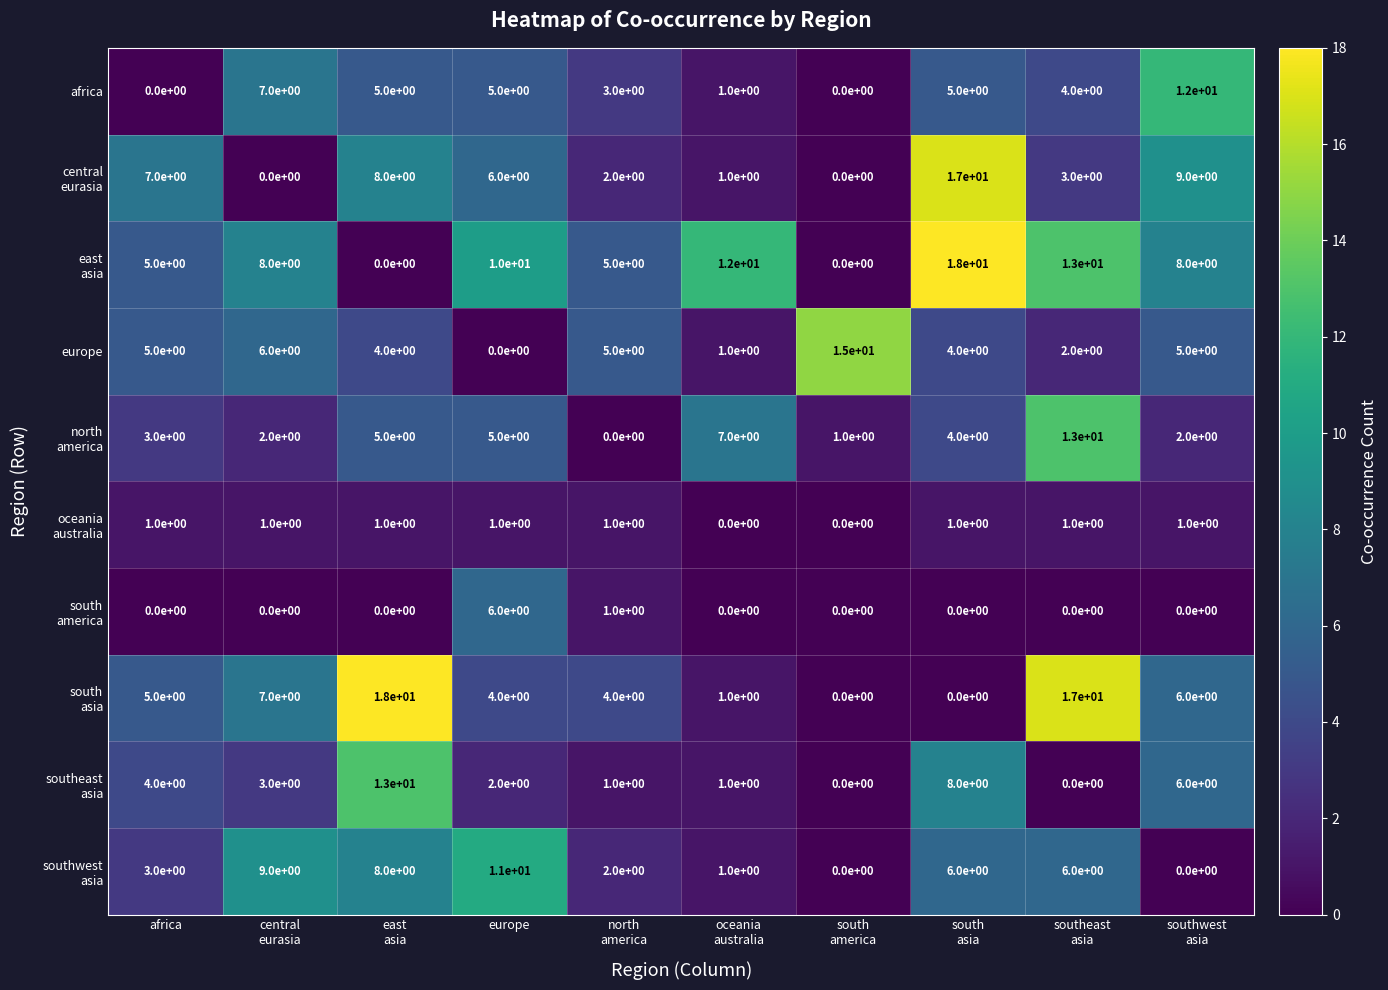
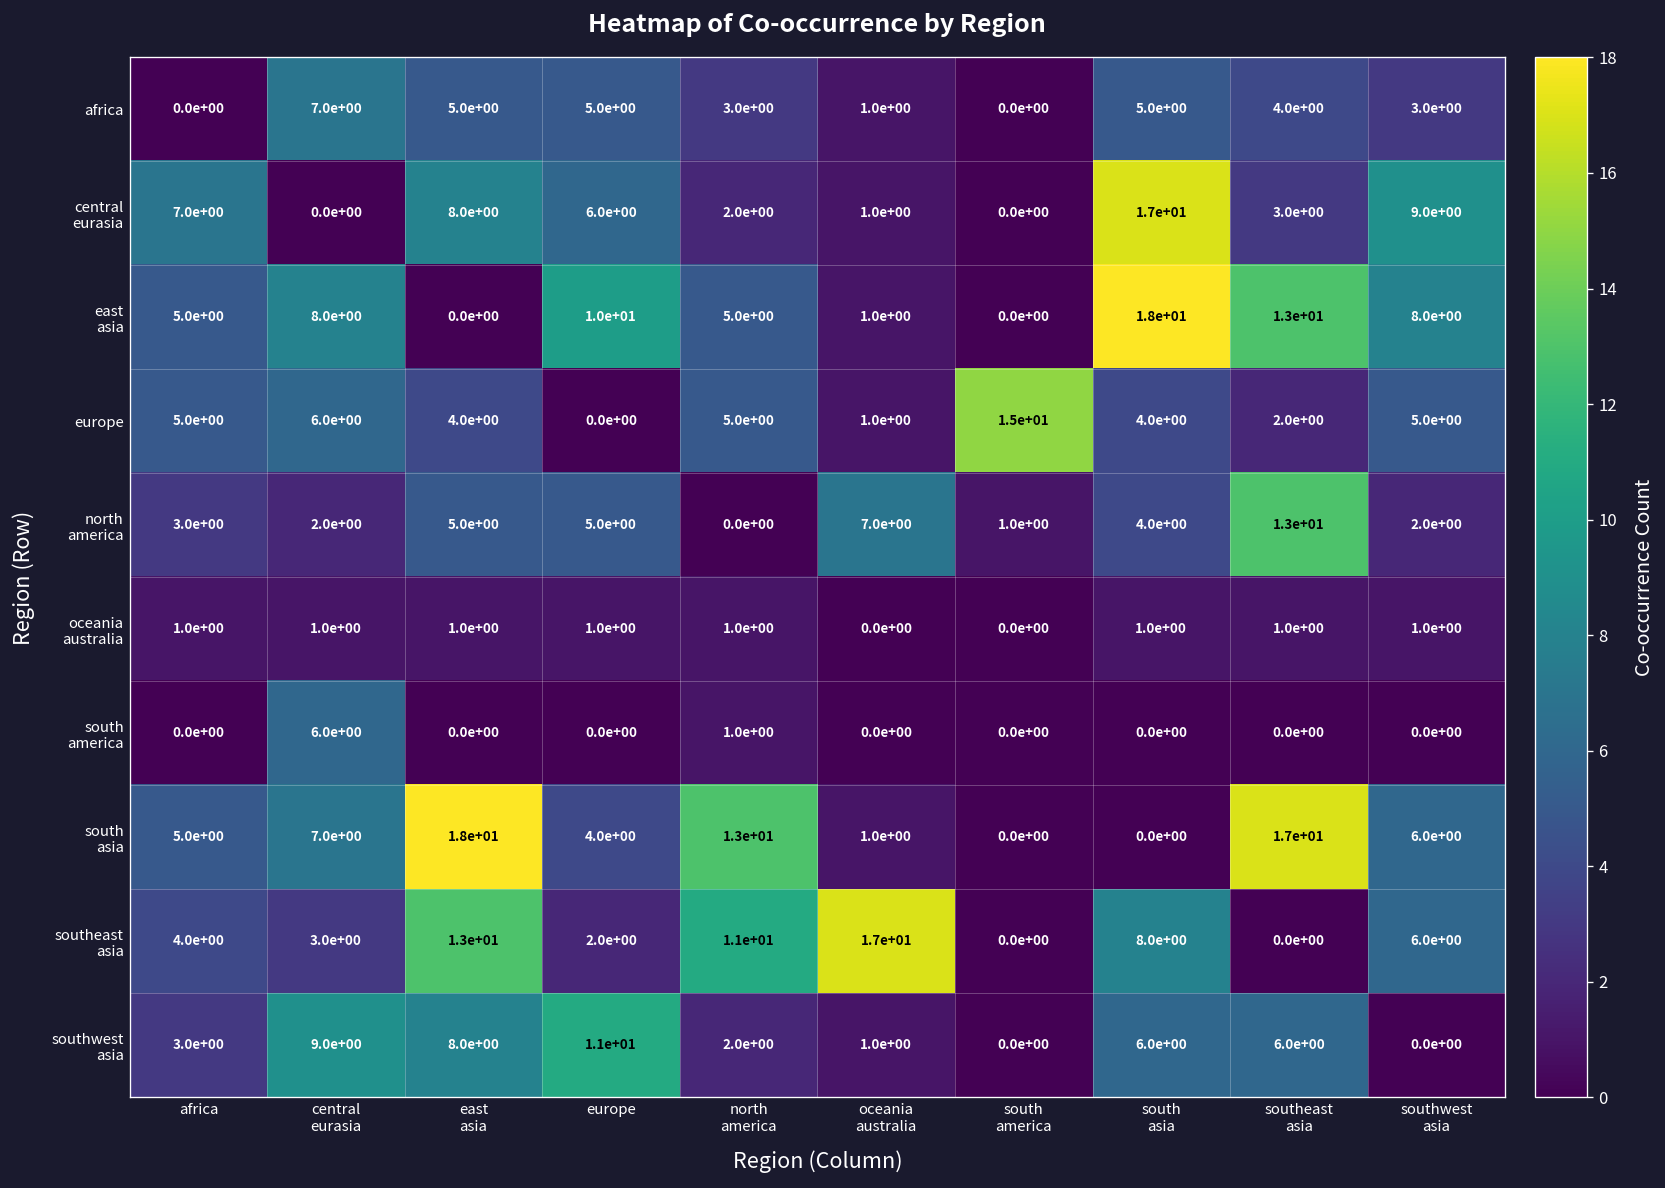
africa, southwest asia: 1.2e+01 -> 3.0e+00
east asia, oceania australia: 1.2e+01 -> 1.0e+00
south america, central eurasia: 0.0e+00 -> 6.0e+00
south america, europe: 6.0e+00 -> 0.0e+00
south asia, north america: 4.0e+00 -> 1.3e+01
southeast asia, north america: 1.0e+00 -> 1.1e+01
southeast asia, oceania australia: 1.0e+00 -> 1.7e+01
